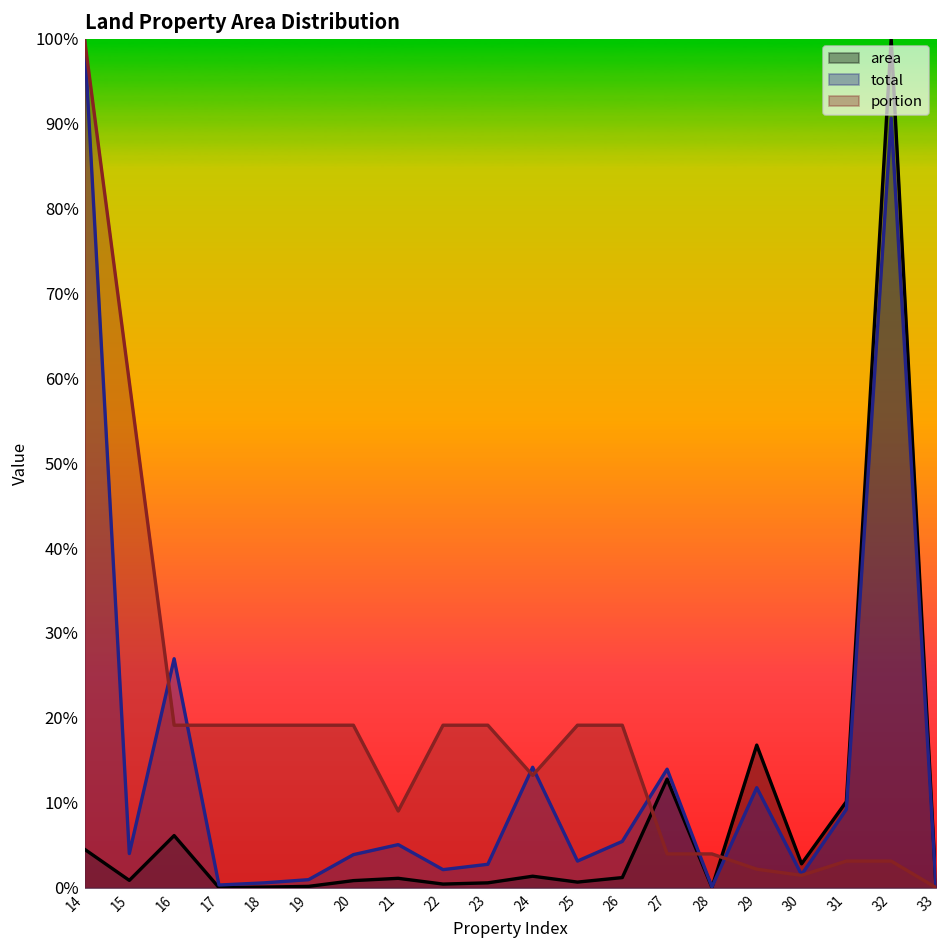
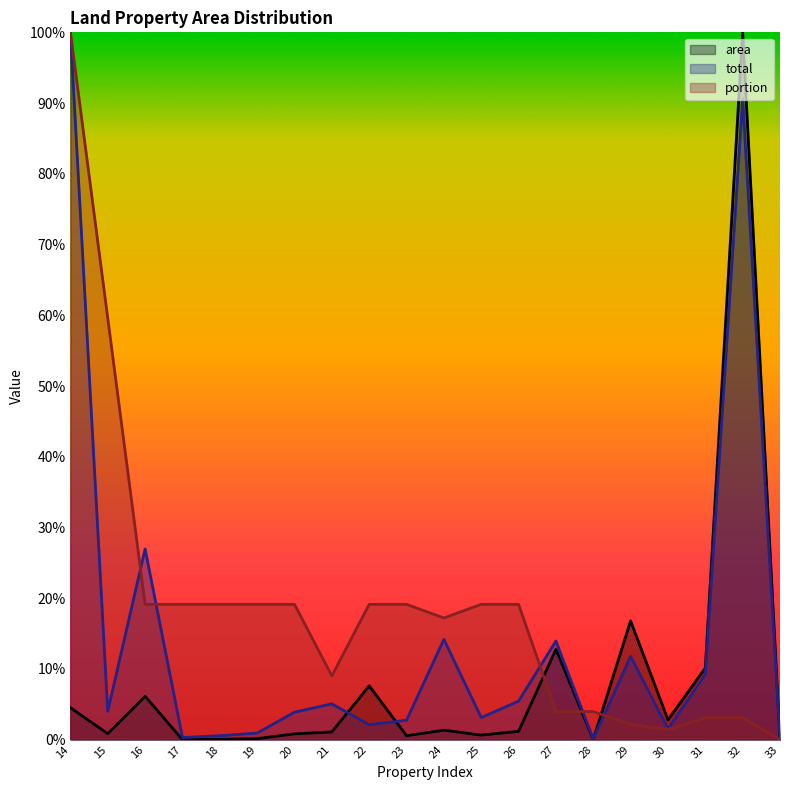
area, 22: 0% -> 8%
portion, 24: 13% -> 17%
